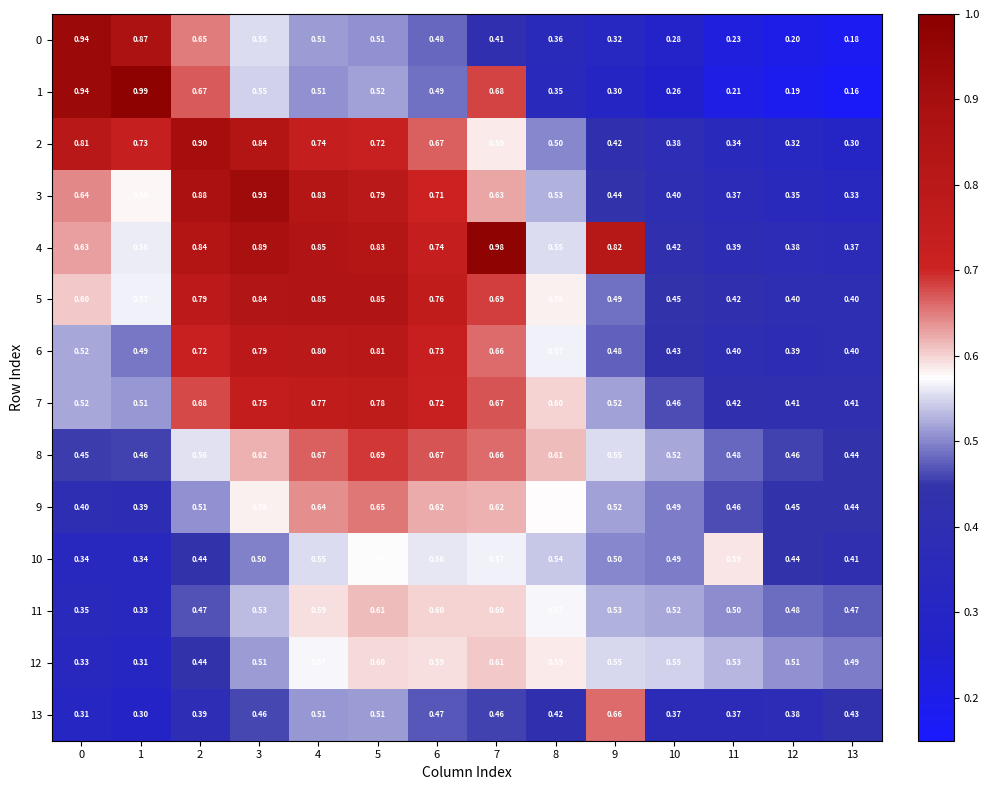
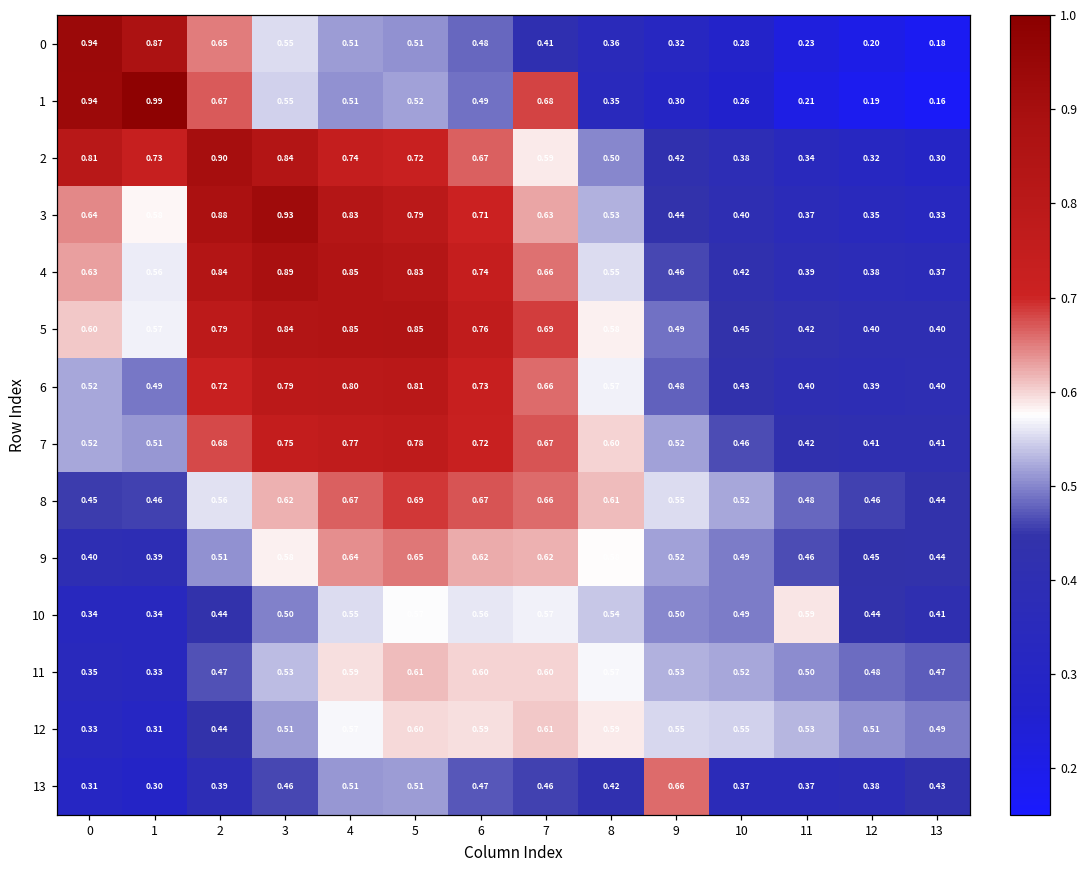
4, 7: 0.98 -> 0.66
4, 9: 0.82 -> 0.46
